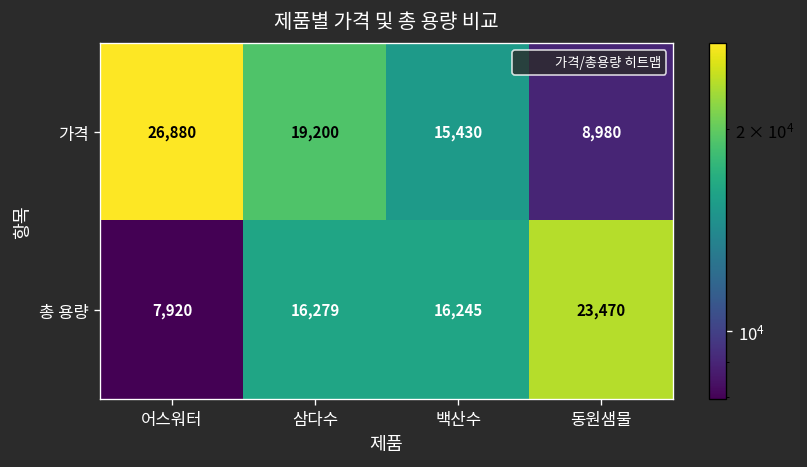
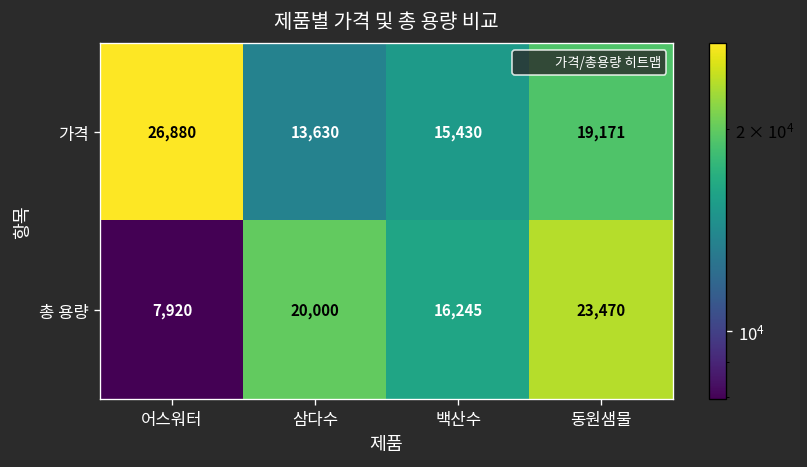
가격, 삼다수: 19,200 -> 13,630
가격, 동원샘물: 8,980 -> 19,171
총 용량, 삼다수: 16,279 -> 20,000
